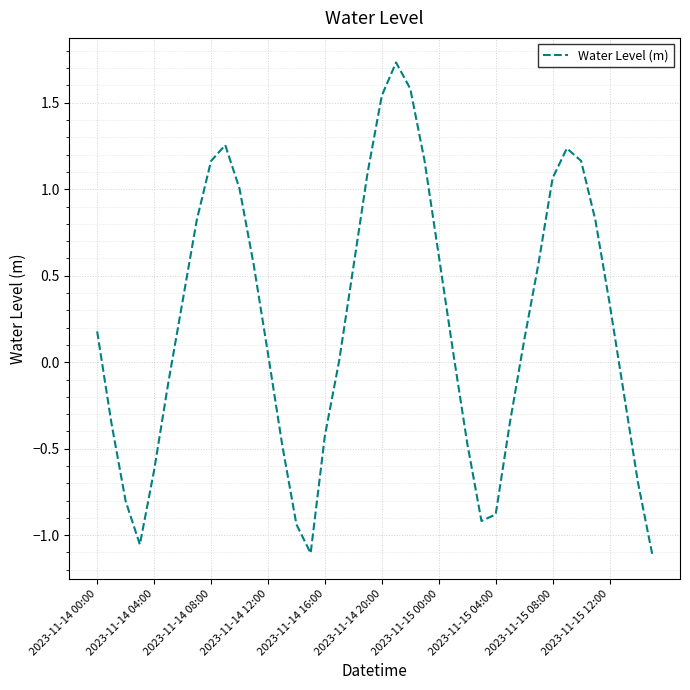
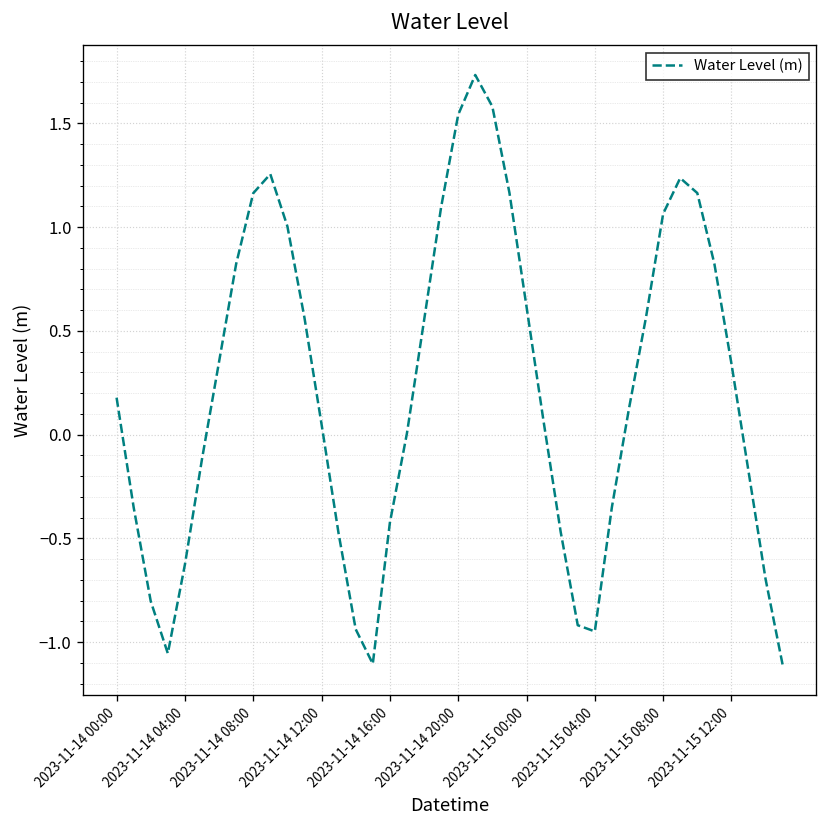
2023-11-15 04:00: -0.88 -> -0.95
